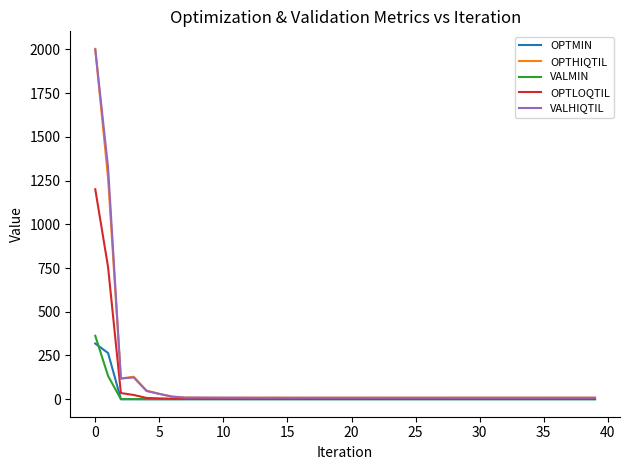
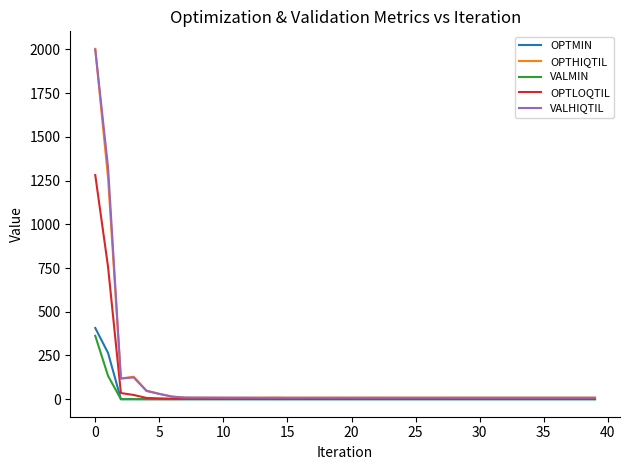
OPTMIN, 0: 320 -> 410
OPTLOQTIL, 0: 1200 -> 1280
